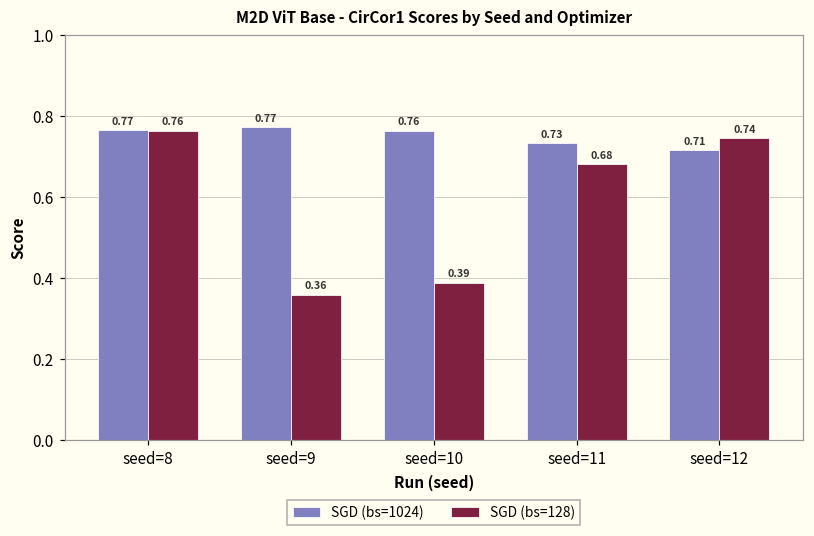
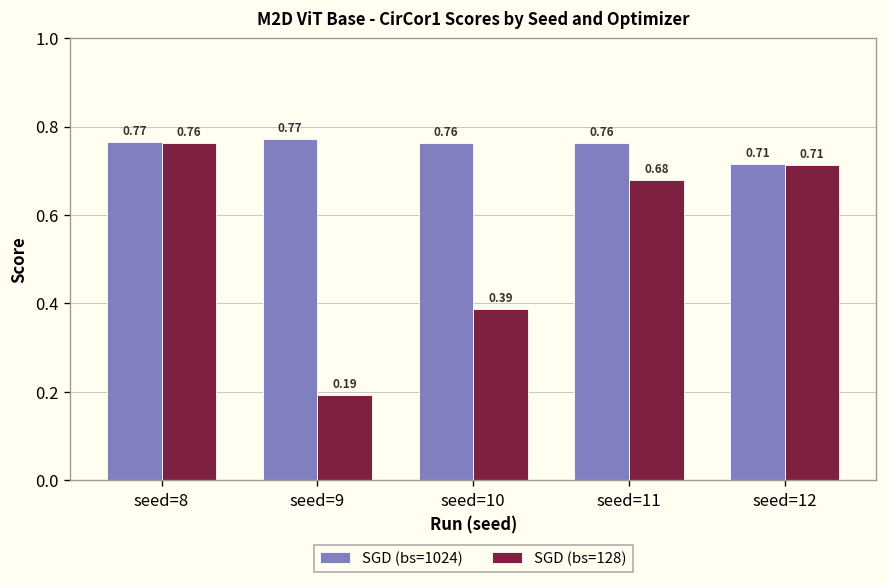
SGD (bs=128), seed=9: 0.36 -> 0.19
SGD (bs=1024), seed=11: 0.73 -> 0.76
SGD (bs=128), seed=12: 0.74 -> 0.71
